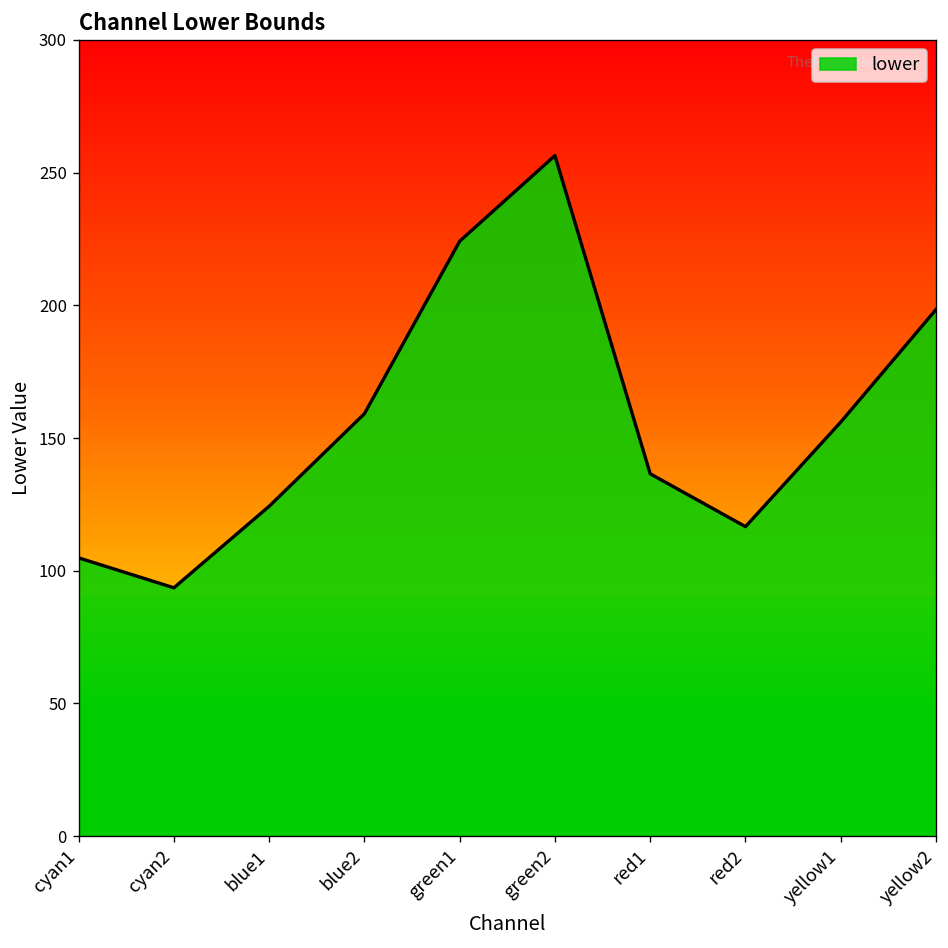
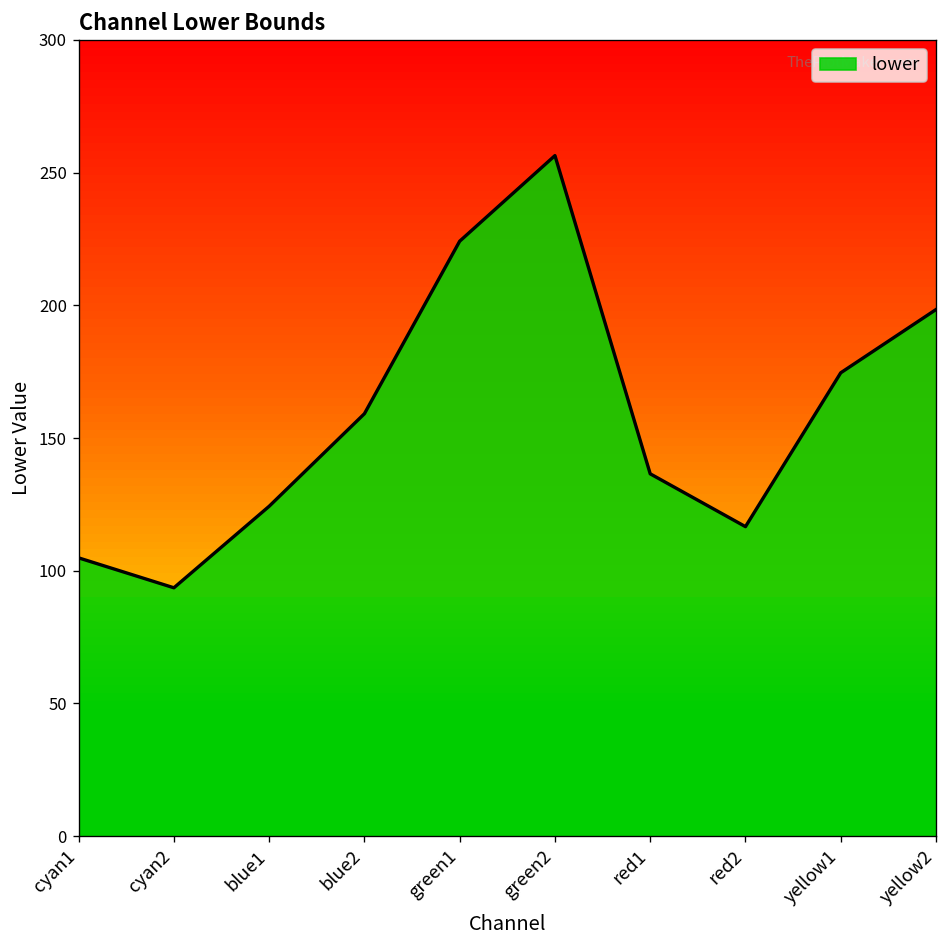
yellow1: 156 -> 175
